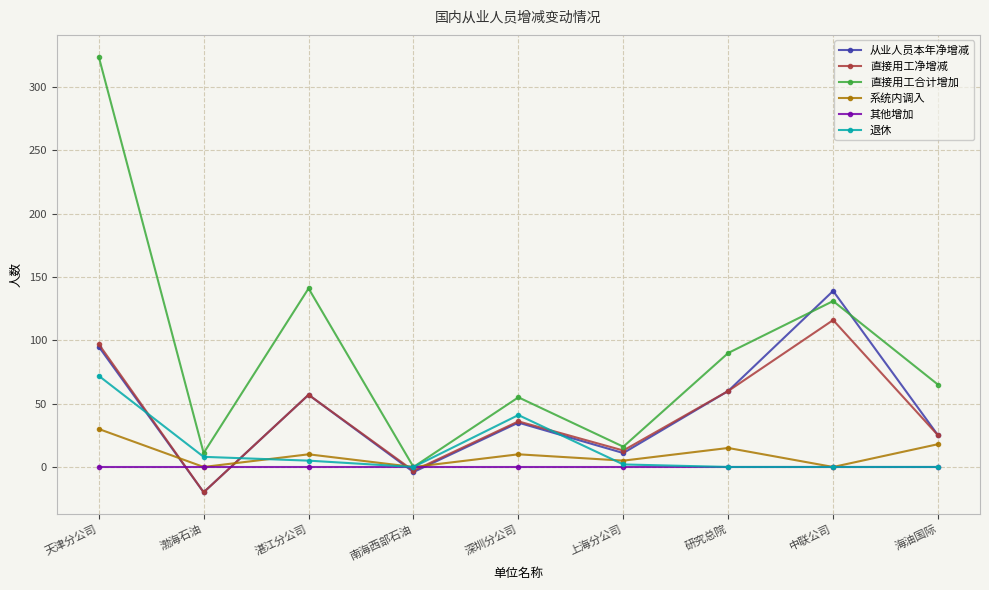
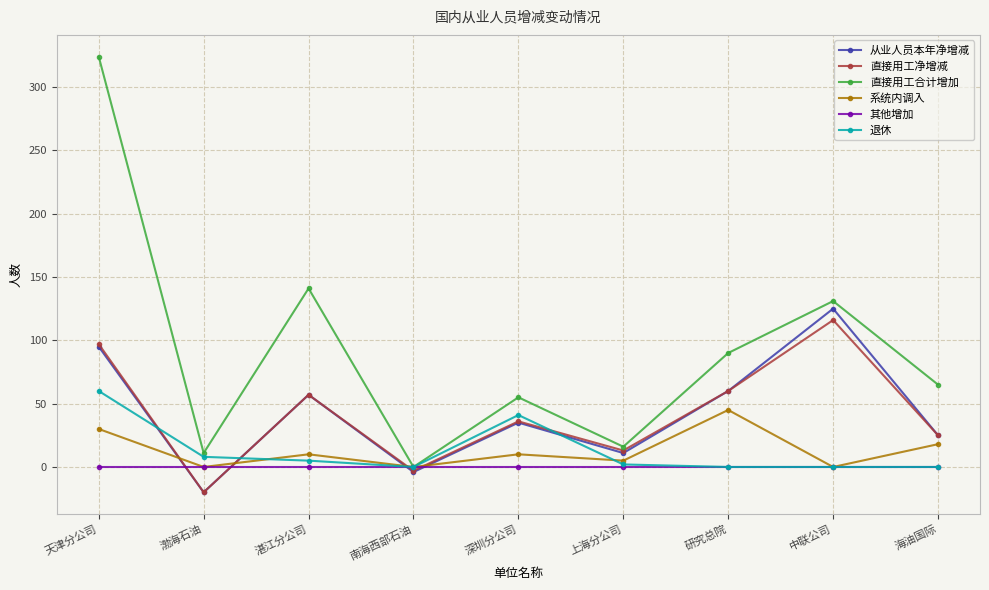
退休, 天津分公司: 72 -> 60
系统内调入, 研究总院: 15 -> 45
从业人员本年净增减, 中联公司: 139 -> 125
